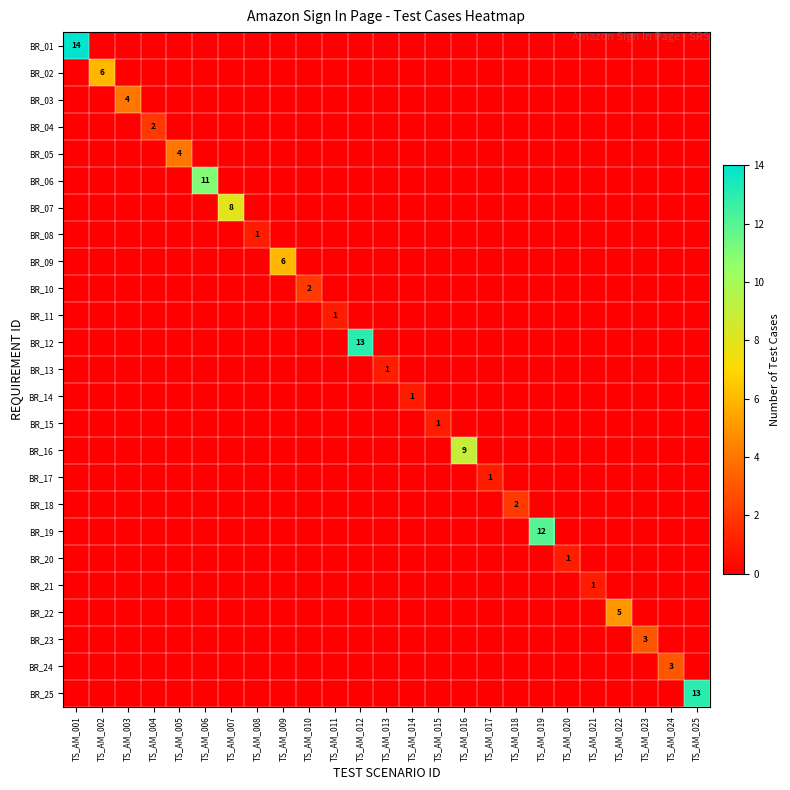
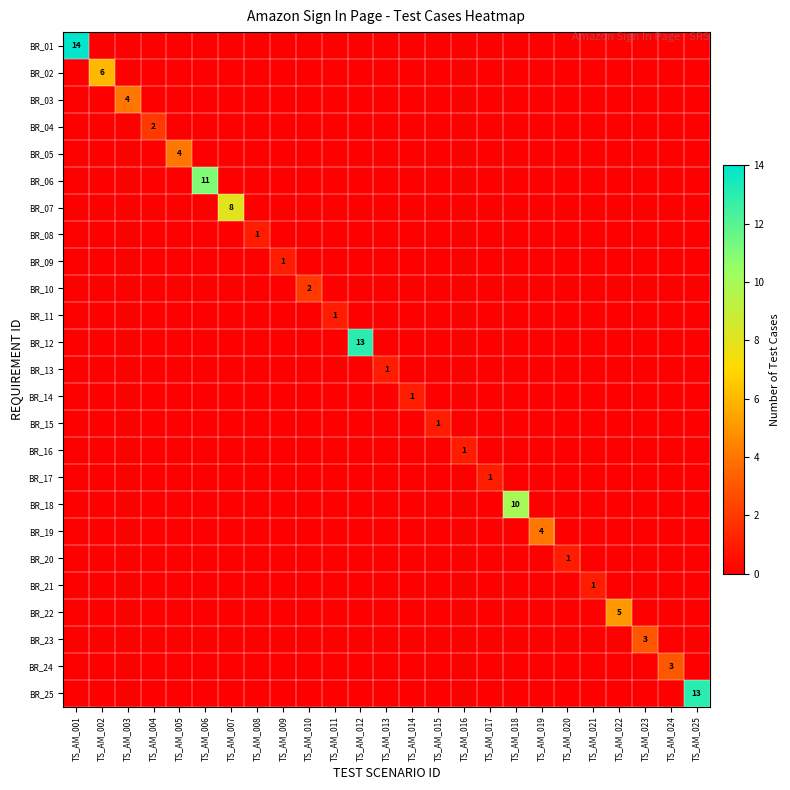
BR_09, TS_AM_009: 6 -> 1
BR_16, TS_AM_016: 9 -> 1
BR_18, TS_AM_018: 2 -> 10
BR_19, TS_AM_019: 12 -> 4
